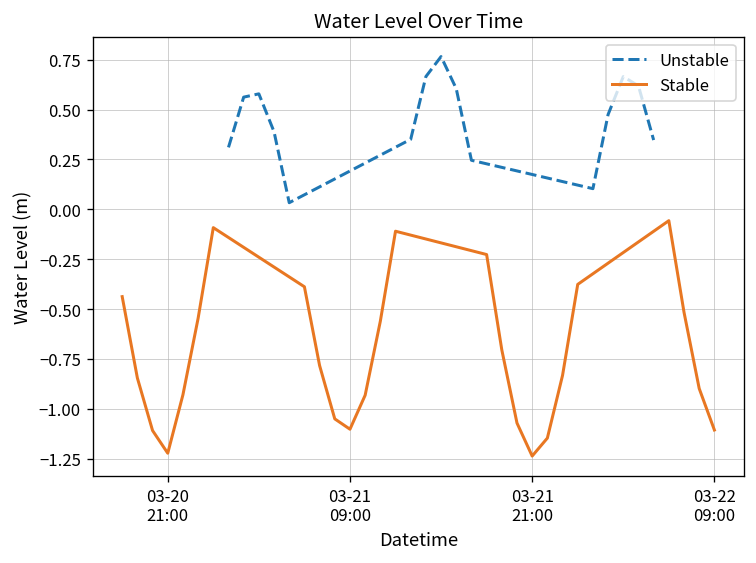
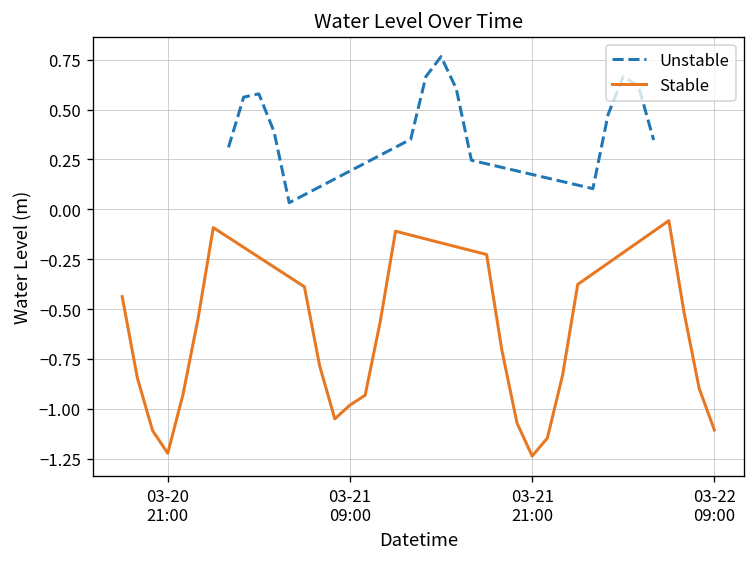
Stable, 03-21 09:00: -1.10 -> -0.98
